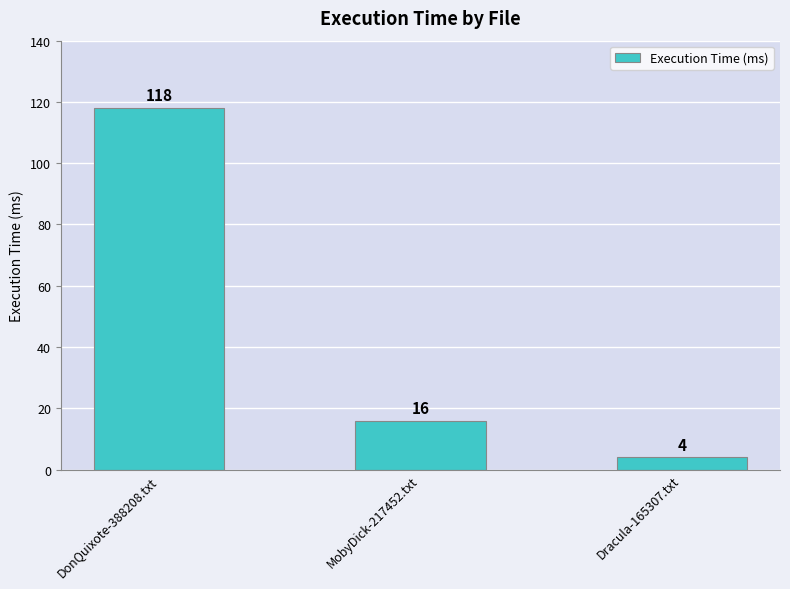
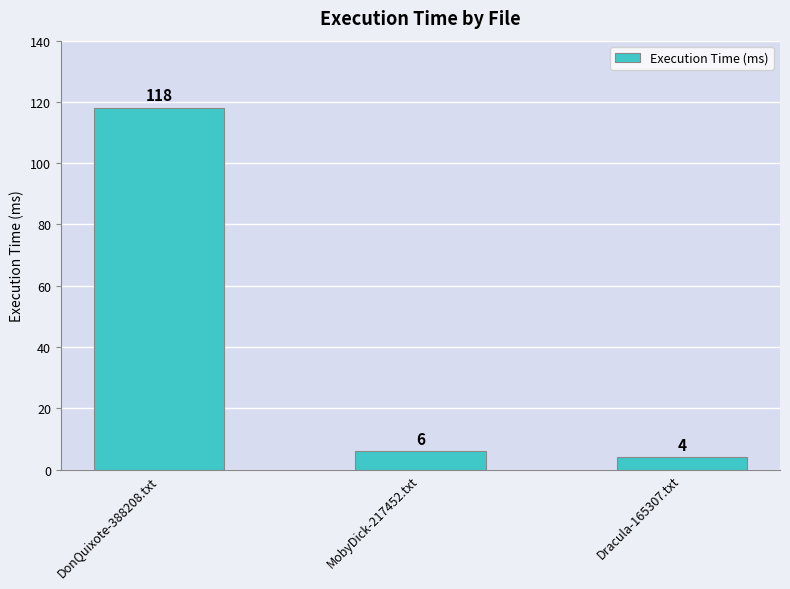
MobyDick-217452.txt: 16 -> 6
